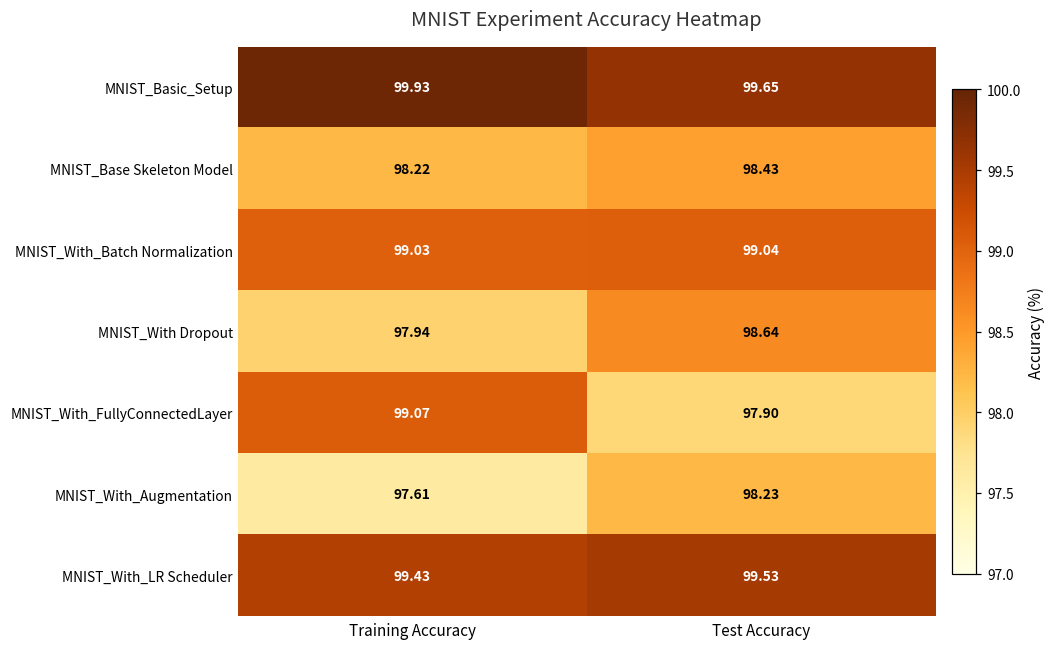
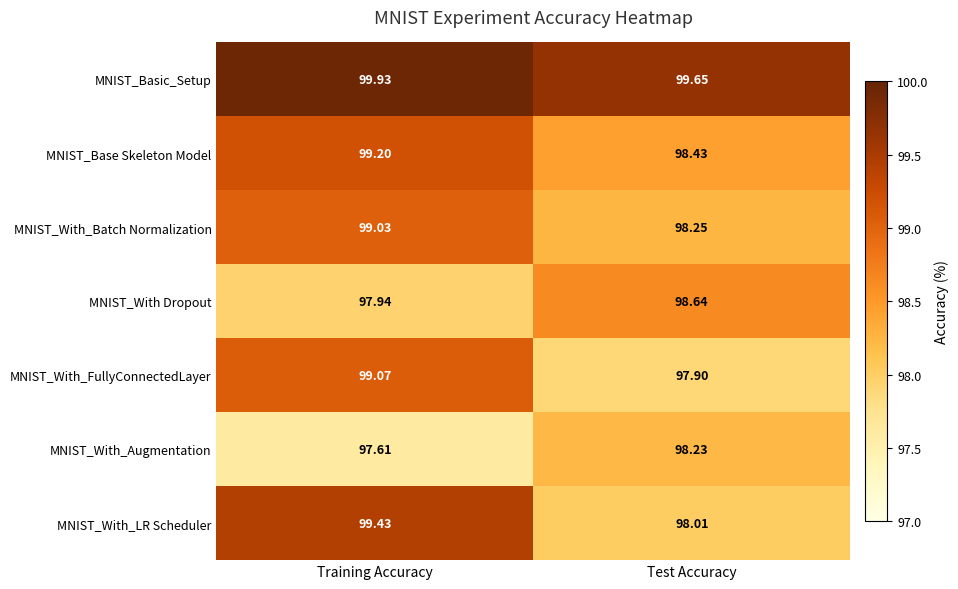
MNIST_Base Skeleton Model, Training Accuracy: 98.22 -> 99.20
MNIST_With_Batch Normalization, Test Accuracy: 99.04 -> 98.25
MNIST_With_LR Scheduler, Test Accuracy: 99.53 -> 98.01
